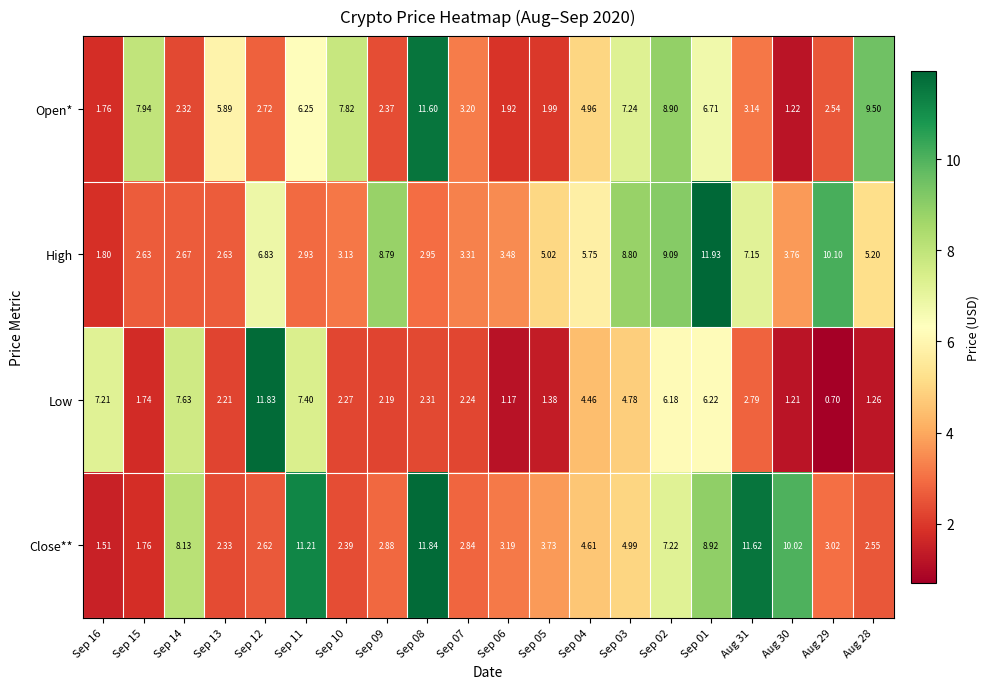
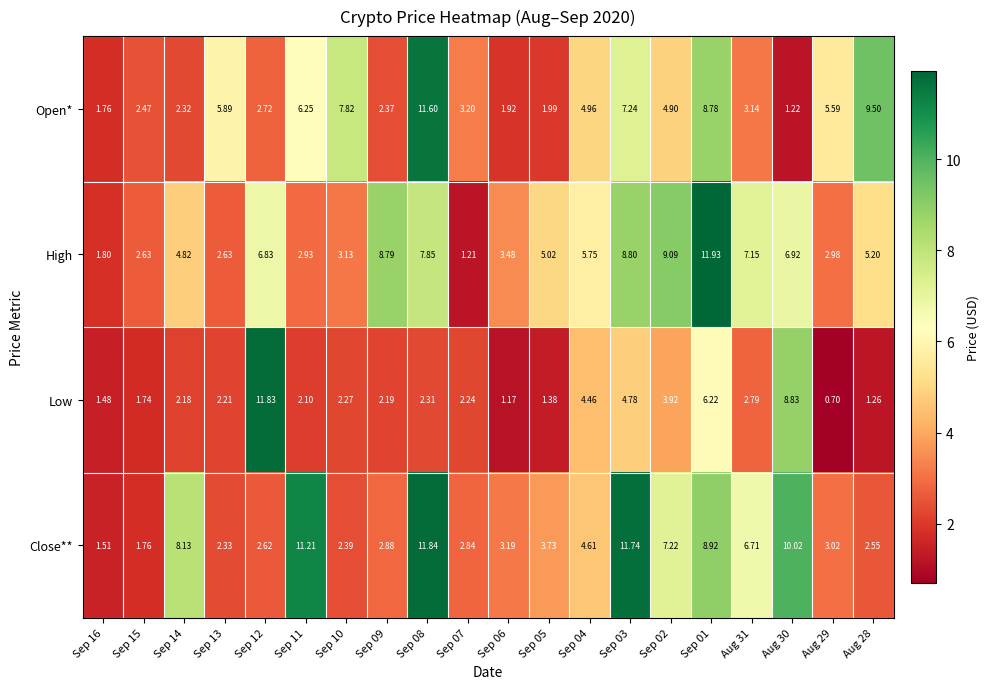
Open*, Sep 15: 7.94 -> 2.47
Open*, Sep 02: 8.90 -> 4.90
Open*, Sep 01: 6.71 -> 8.78
Open*, Aug 29: 2.54 -> 5.59
High, Sep 14: 2.67 -> 4.82
High, Sep 08: 2.95 -> 7.85
High, Sep 07: 3.31 -> 1.21
High, Aug 30: 3.76 -> 6.92
High, Aug 29: 10.10 -> 2.98
Low, Sep 16: 7.21 -> 1.48
Low, Sep 14: 7.63 -> 2.18
Low, Sep 11: 7.40 -> 2.10
Low, Sep 02: 6.18 -> 3.92
Low, Aug 30: 1.21 -> 8.83
Close**, Sep 03: 4.99 -> 11.74
Close**, Aug 31: 11.62 -> 6.71
